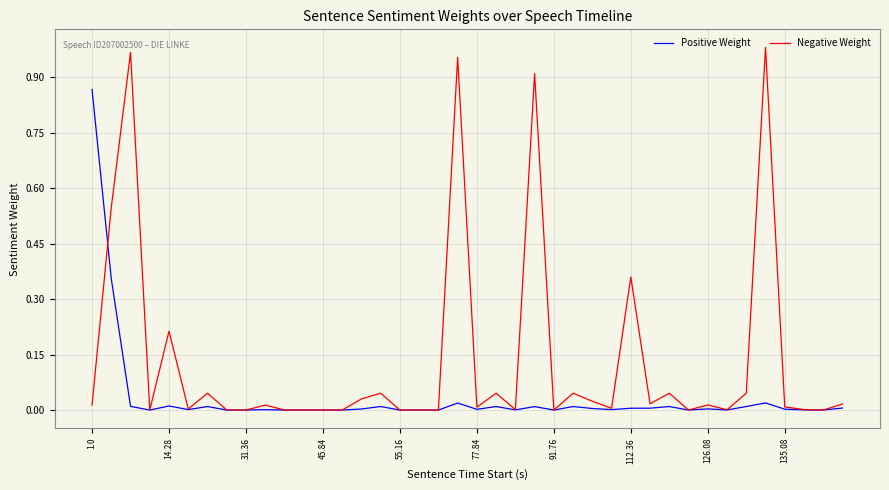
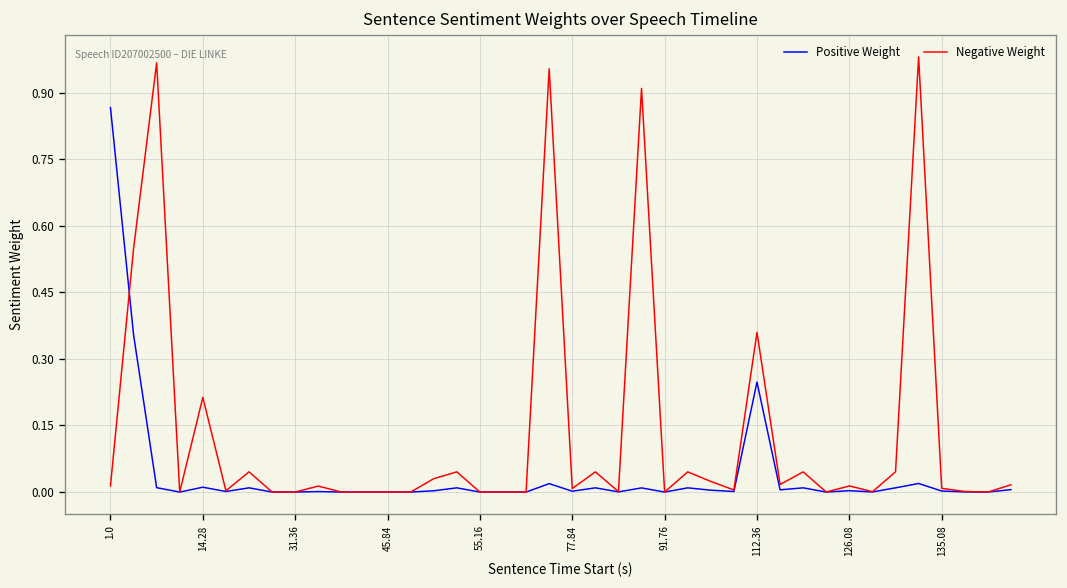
Positive Weight, 112.36: 0.00 -> 0.25
